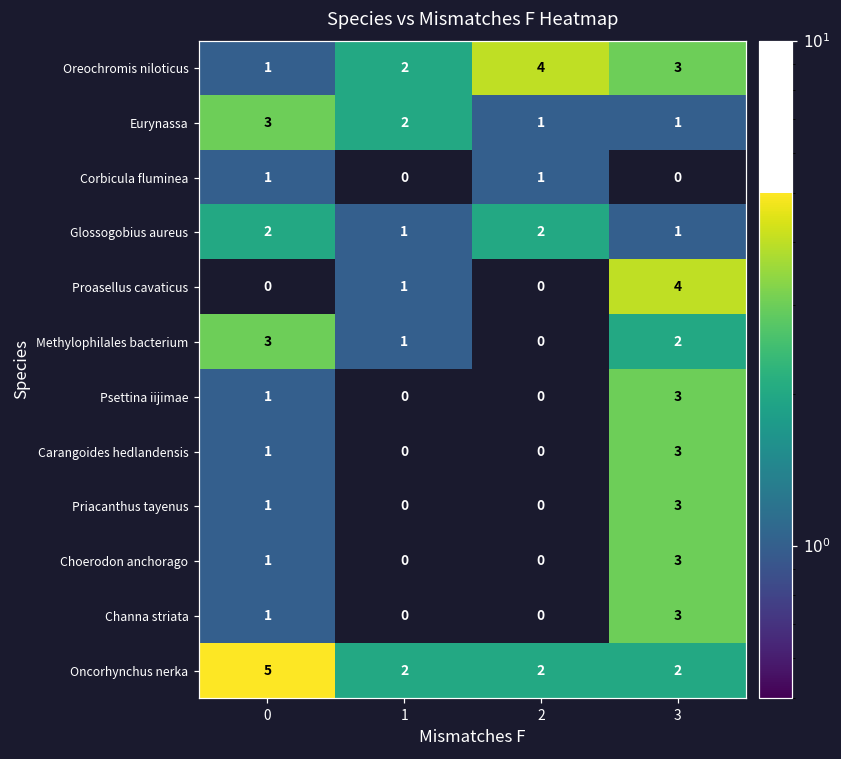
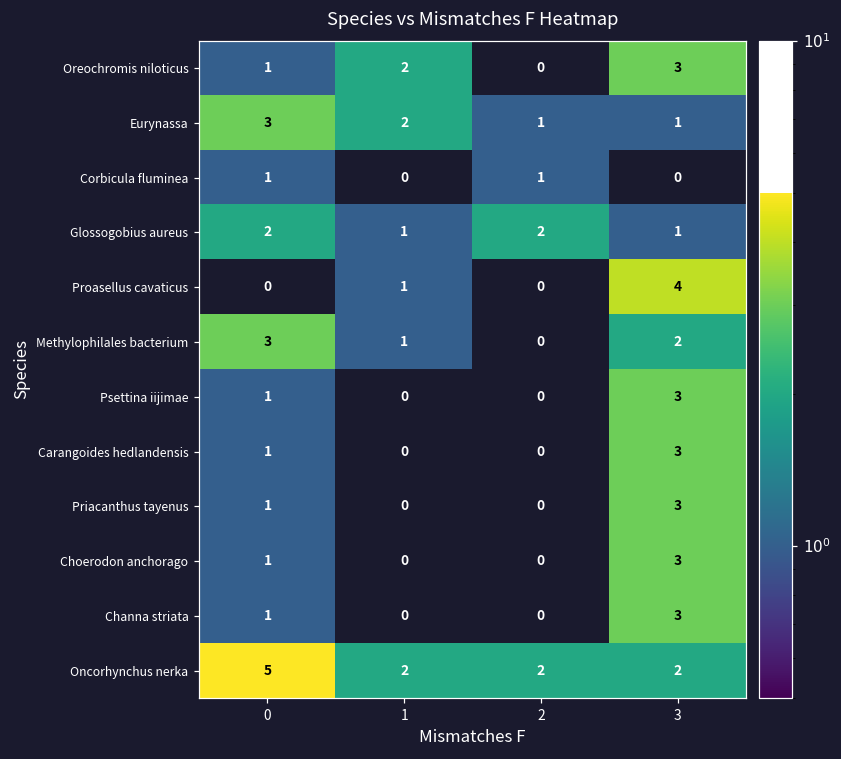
Oreochromis niloticus, 2: 4 -> 0
